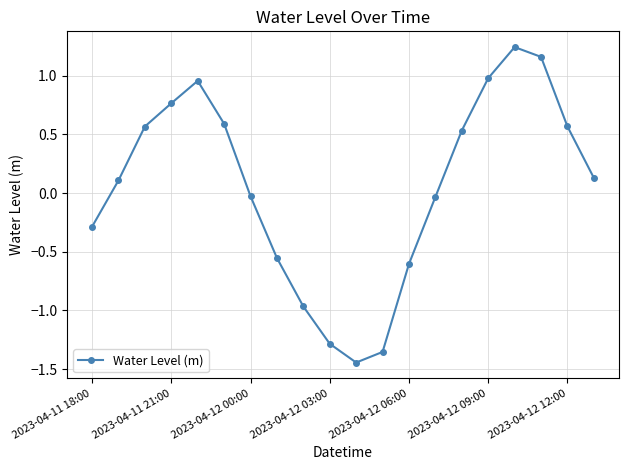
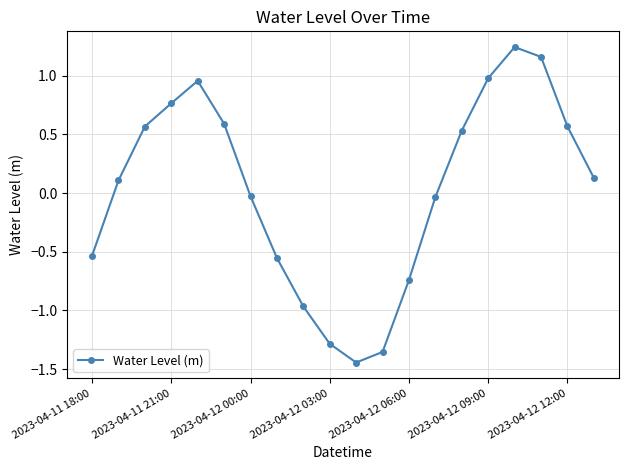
2023-04-11 18:00: -0.29 -> -0.53
2023-04-12 06:00: -0.60 -> -0.74
